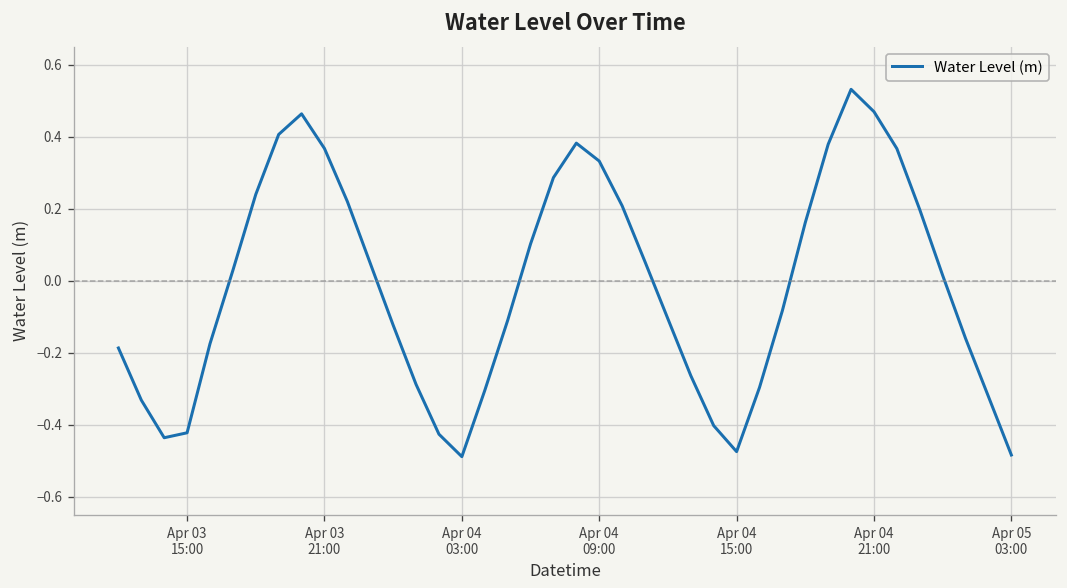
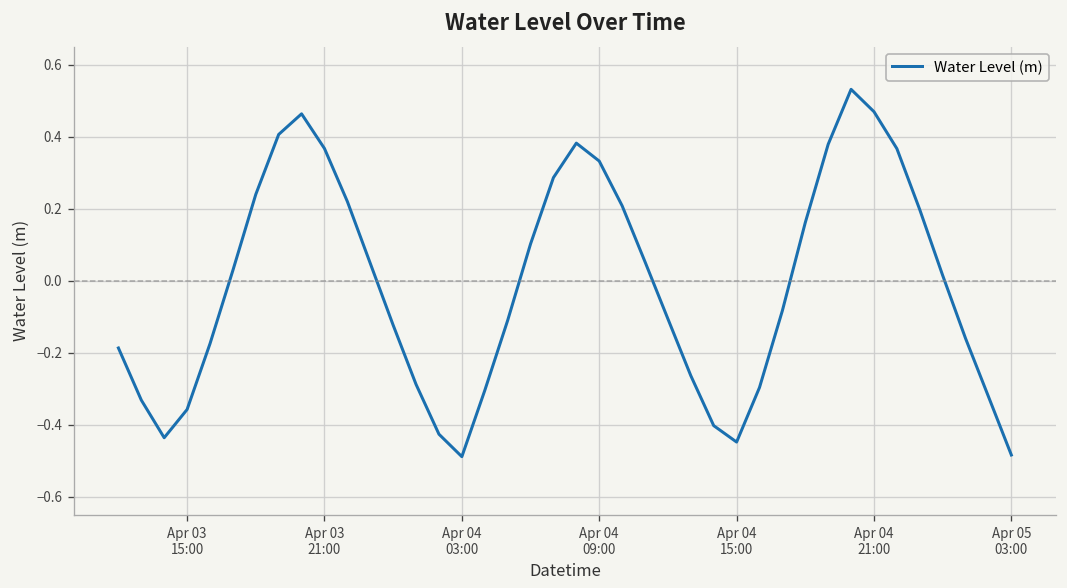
Apr 03 15:00: -0.42 -> -0.36
Apr 04 15:00: -0.47 -> -0.45
